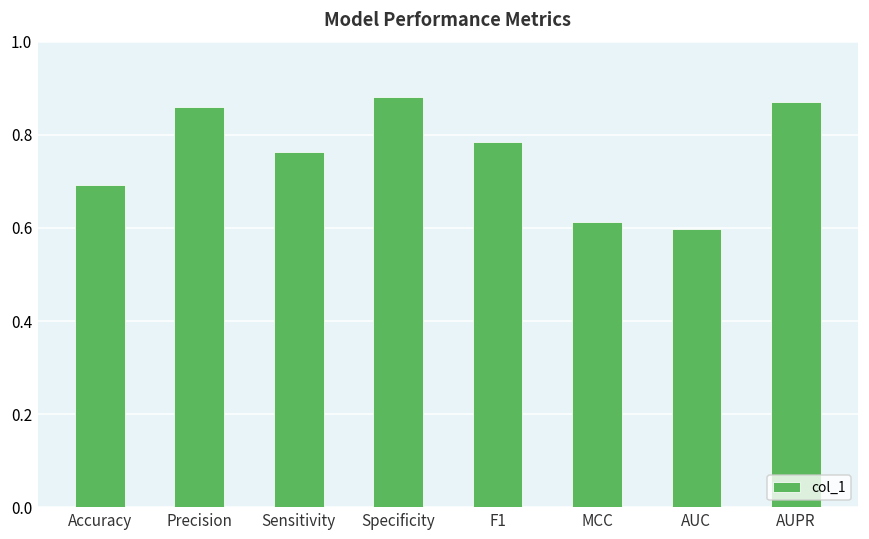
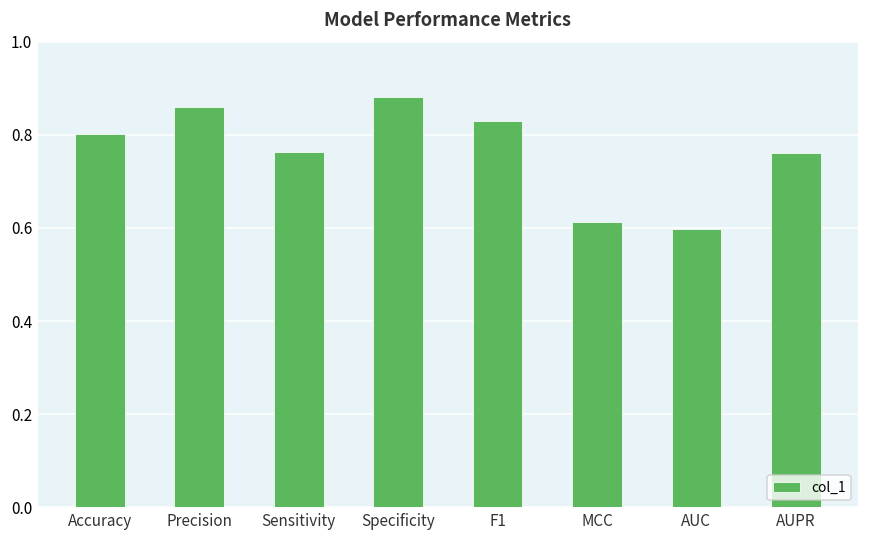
Accuracy: 0.69 -> 0.80
F1: 0.79 -> 0.83
AUPR: 0.87 -> 0.76
